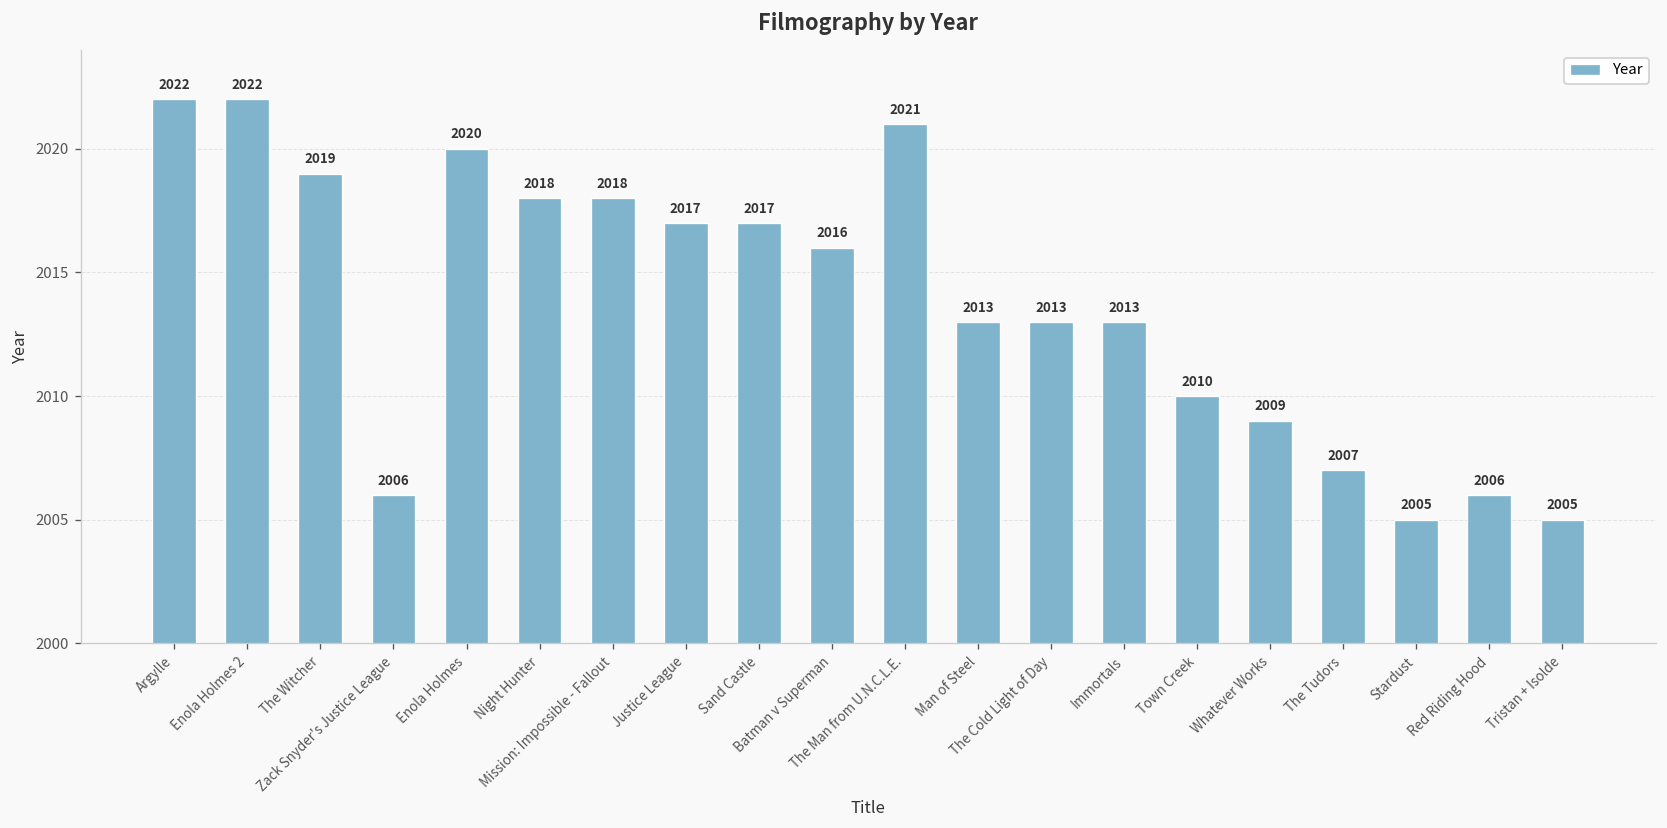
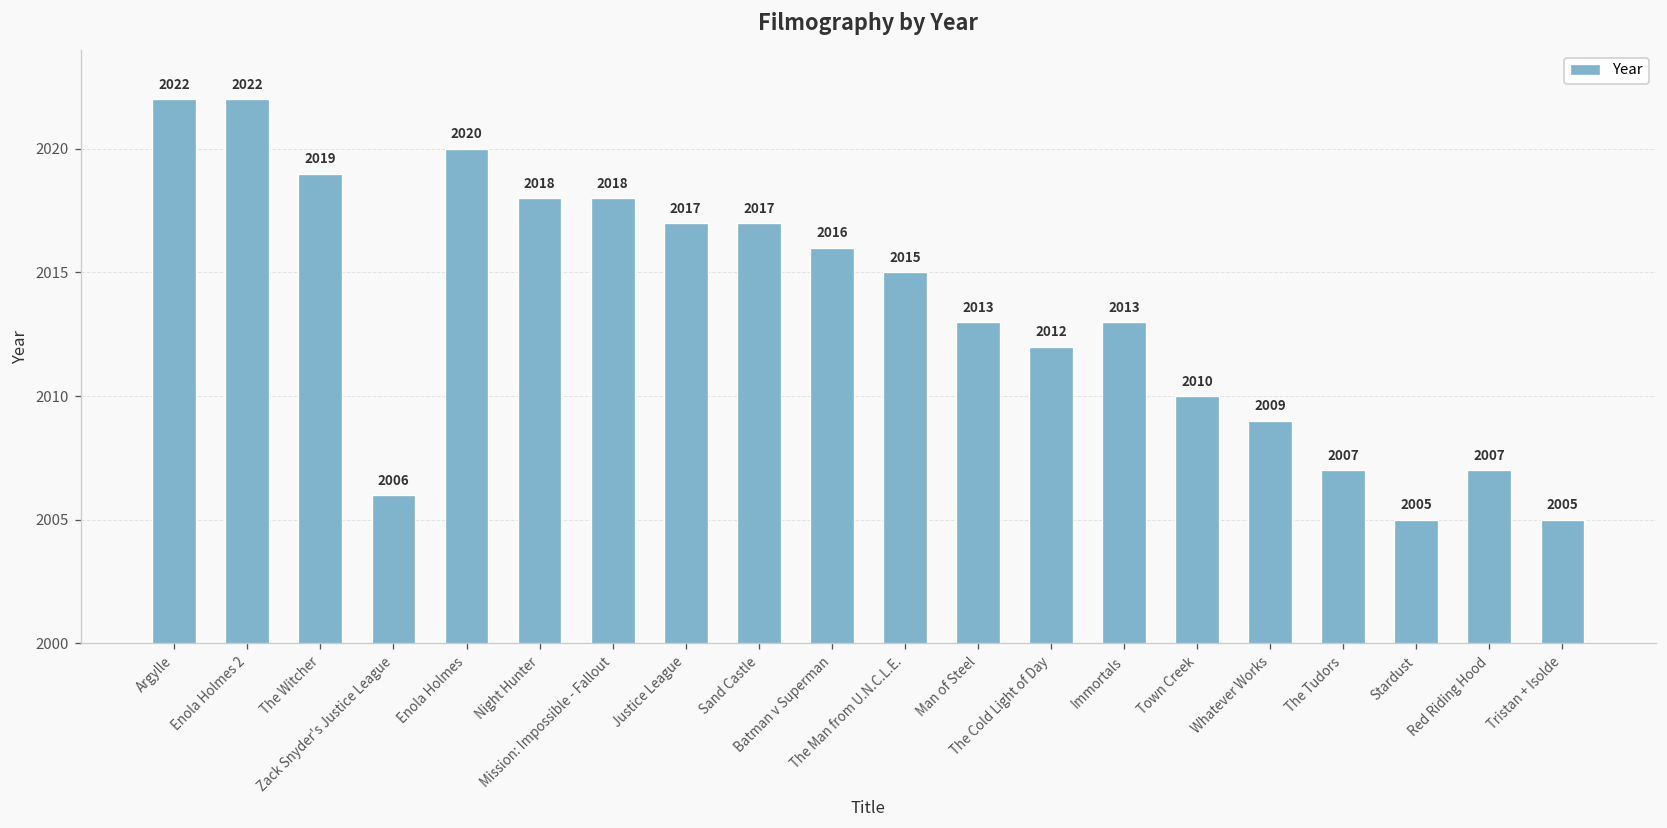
The Man from U.N.C.L.E.: 2021 -> 2015
The Cold Light of Day: 2013 -> 2012
Red Riding Hood: 2006 -> 2007
